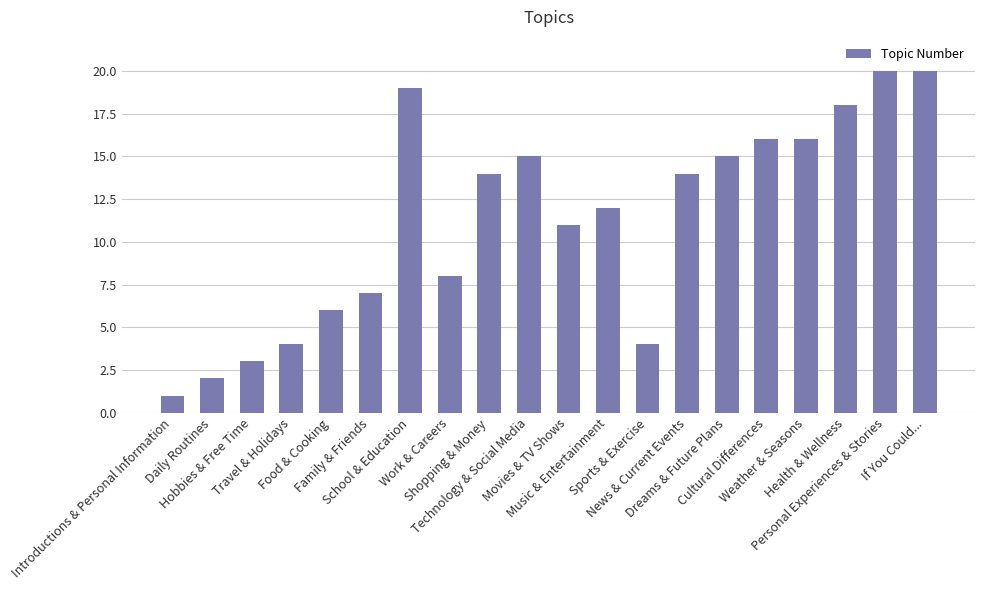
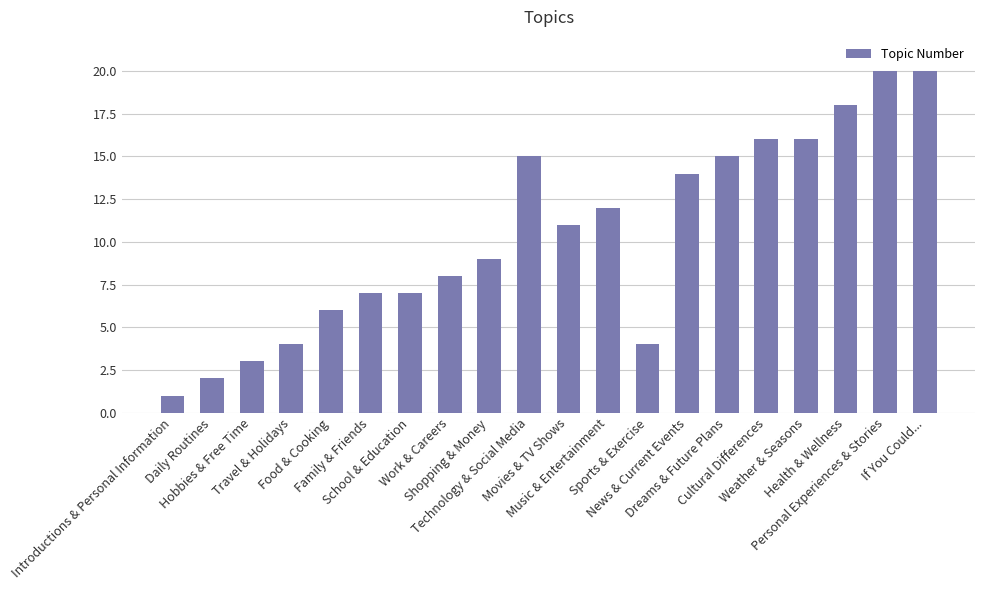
School & Education: 19 -> 7
Shopping & Money: 14 -> 9
